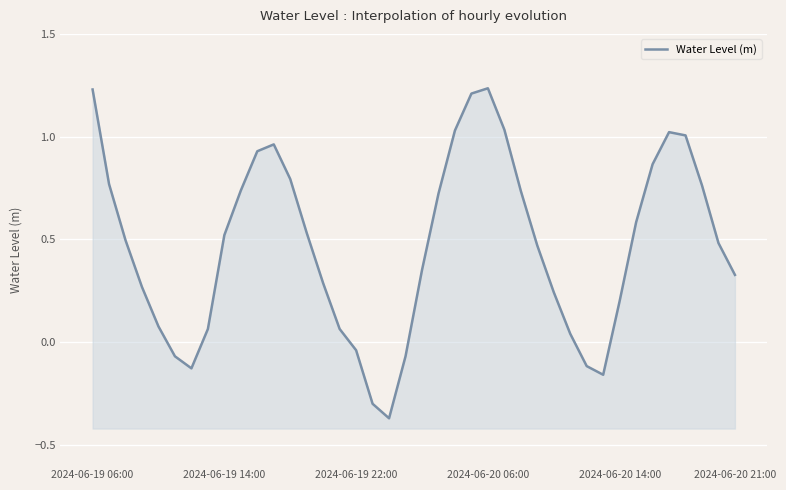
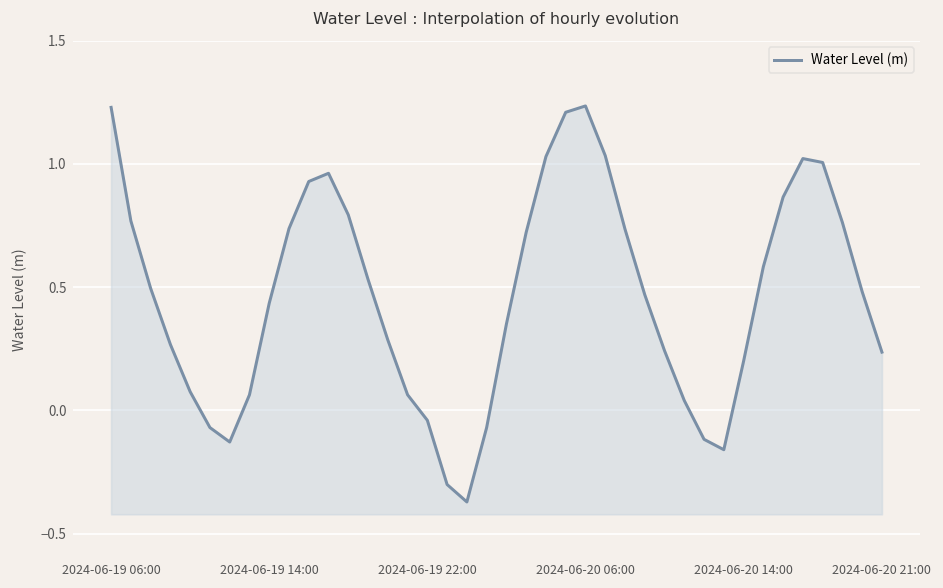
2024-06-19 14:00: 0.52 -> 0.43
2024-06-20 21:00: 0.33 -> 0.24
